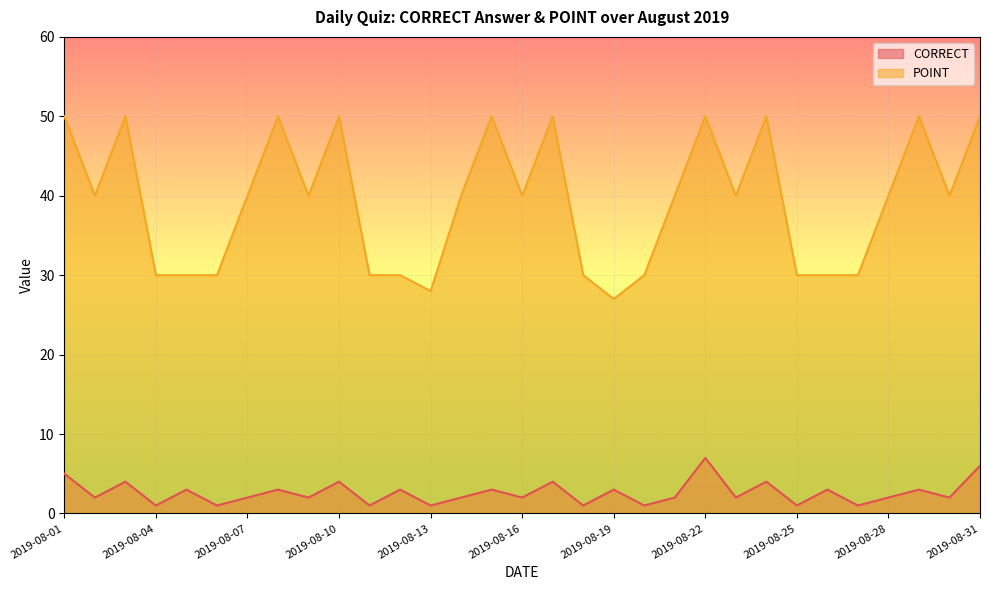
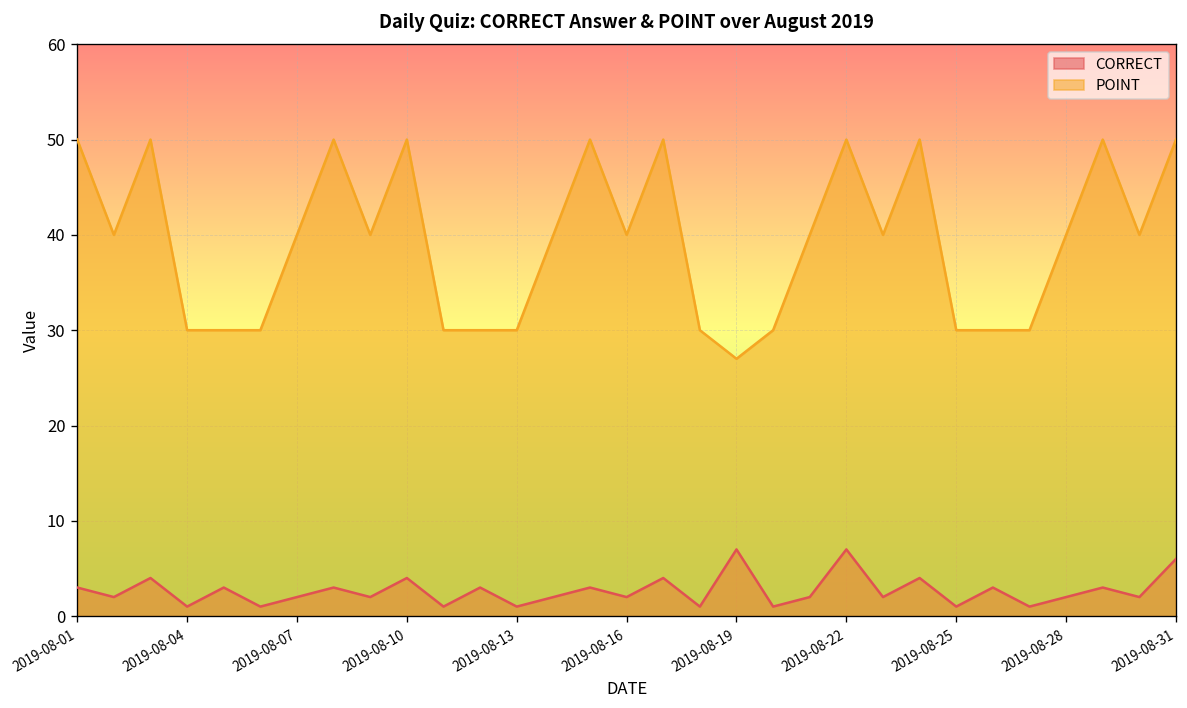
CORRECT, 2019-08-01: 5 -> 3
POINT, 2019-08-13: 28 -> 30
CORRECT, 2019-08-19: 3 -> 7
